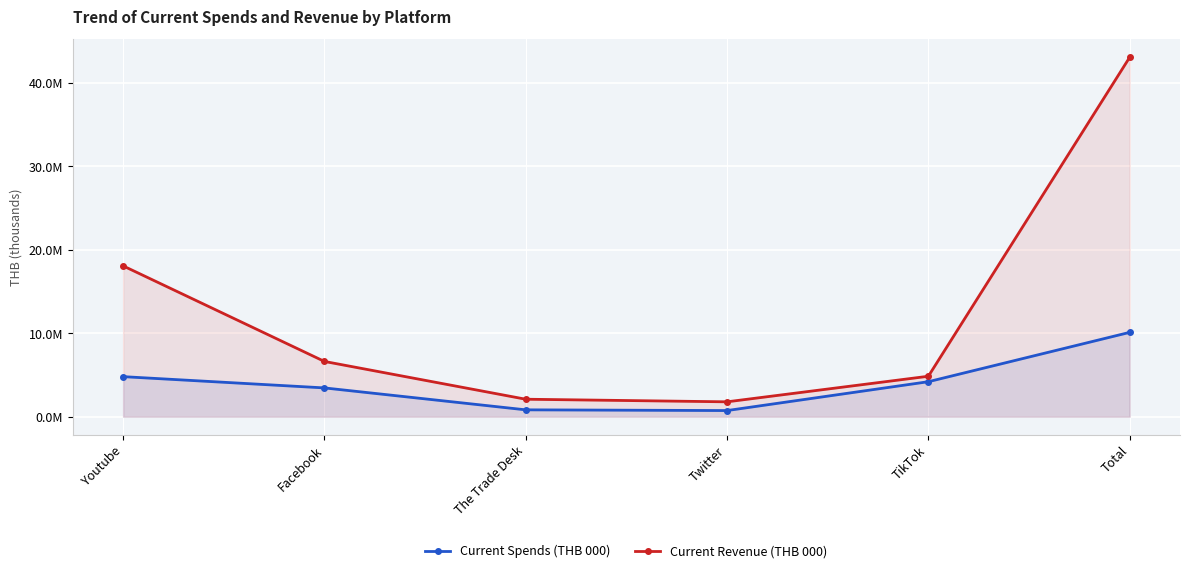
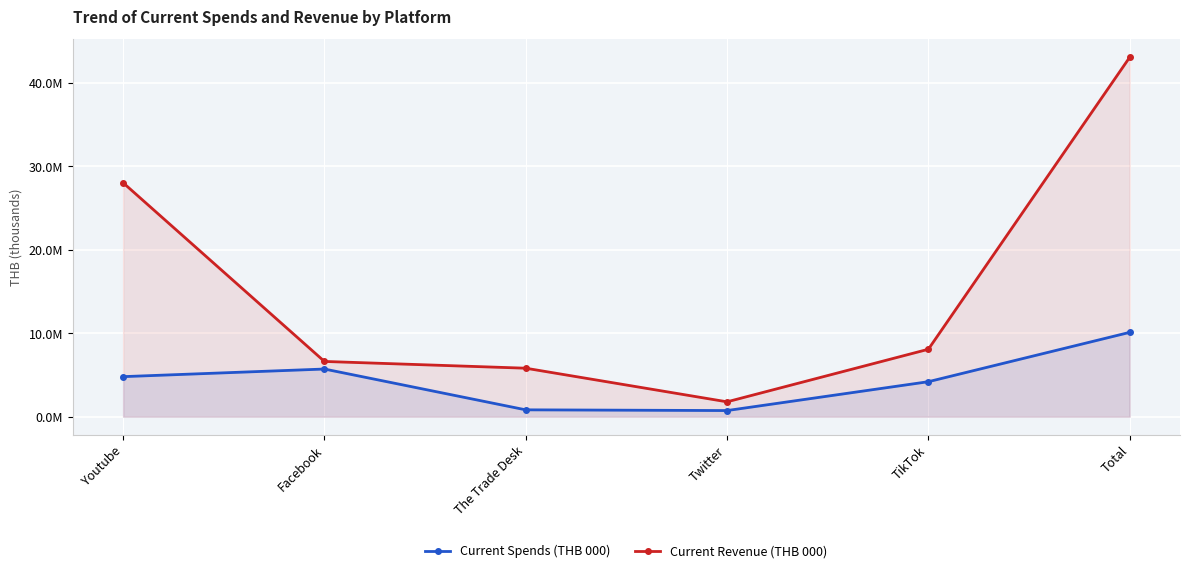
Current Revenue (THB 000), Youtube: 18000000 -> 28000000
Current Spends (THB 000), Facebook: 3000000 -> 6000000
Current Revenue (THB 000), The Trade Desk: 2000000 -> 6000000
Current Revenue (THB 000), TikTok: 5000000 -> 8000000
